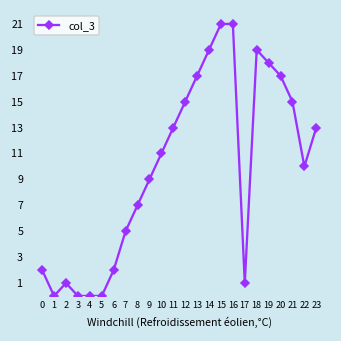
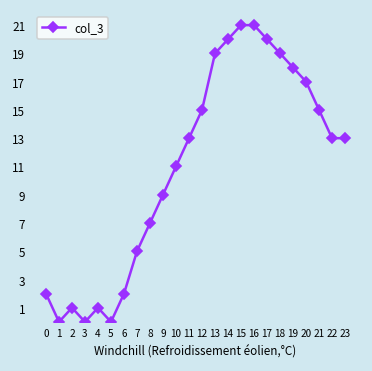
4: 0 -> 1
13: 17 -> 19
14: 19 -> 20
17: 1 -> 20
22: 10 -> 13
